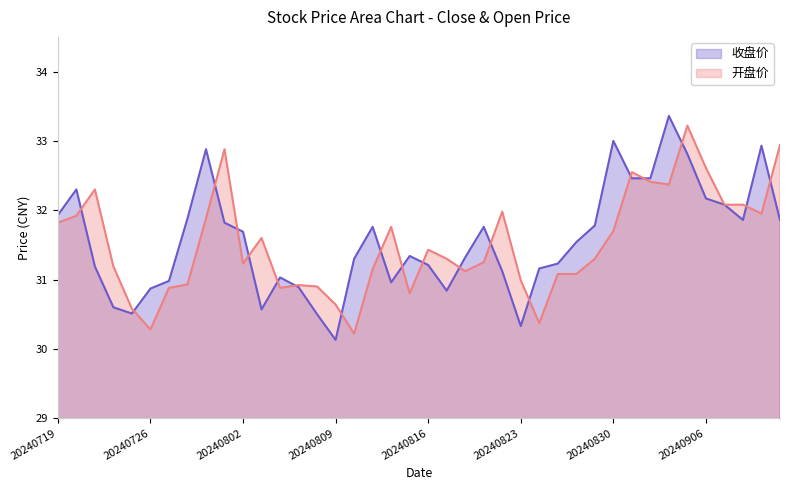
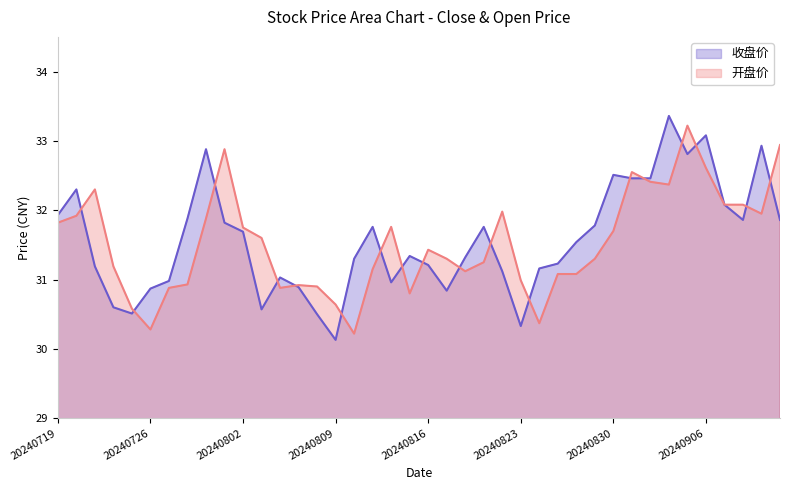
开盘价, 20240802: 31.2 -> 31.8
收盘价, 20240830: 33.0 -> 32.5
收盘价, 20240906: 32.2 -> 33.1
